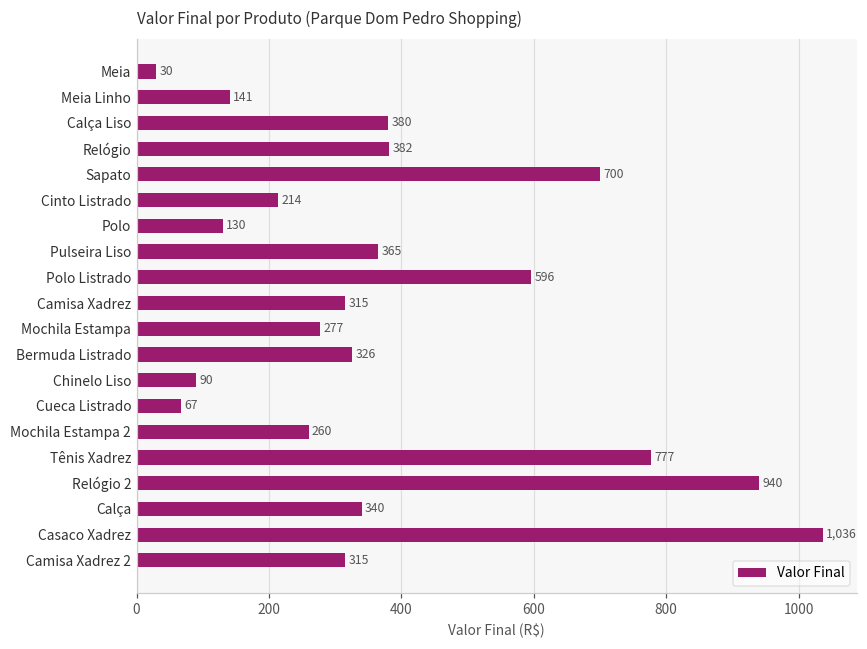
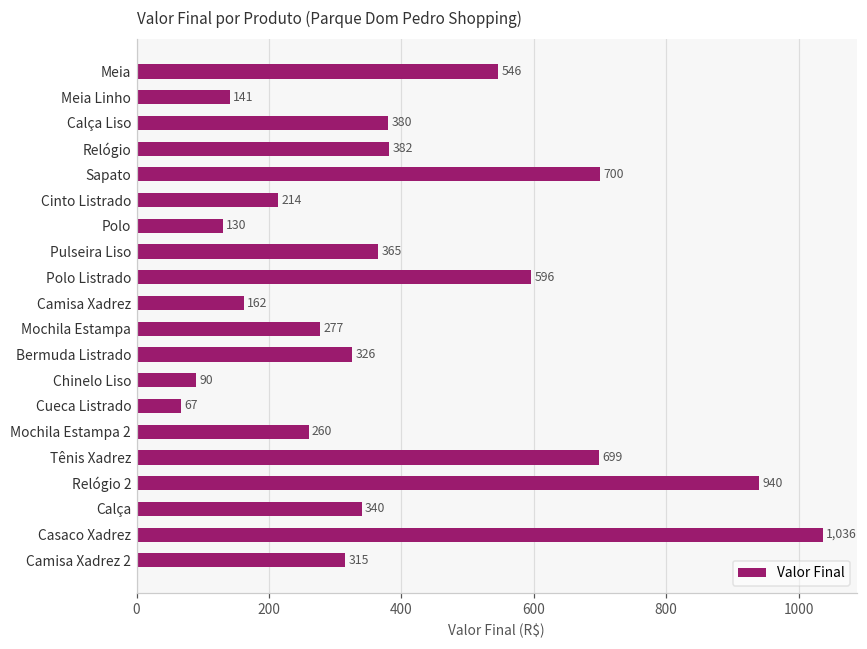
Meia: 30 -> 546
Camisa Xadrez: 315 -> 162
Tênis Xadrez: 777 -> 699
